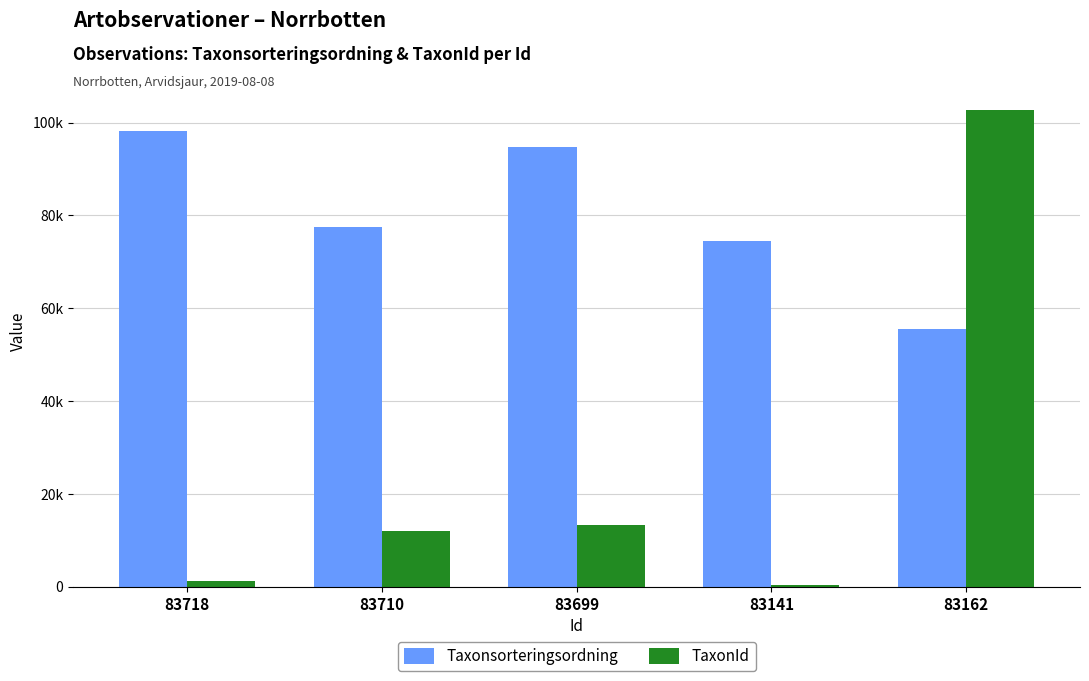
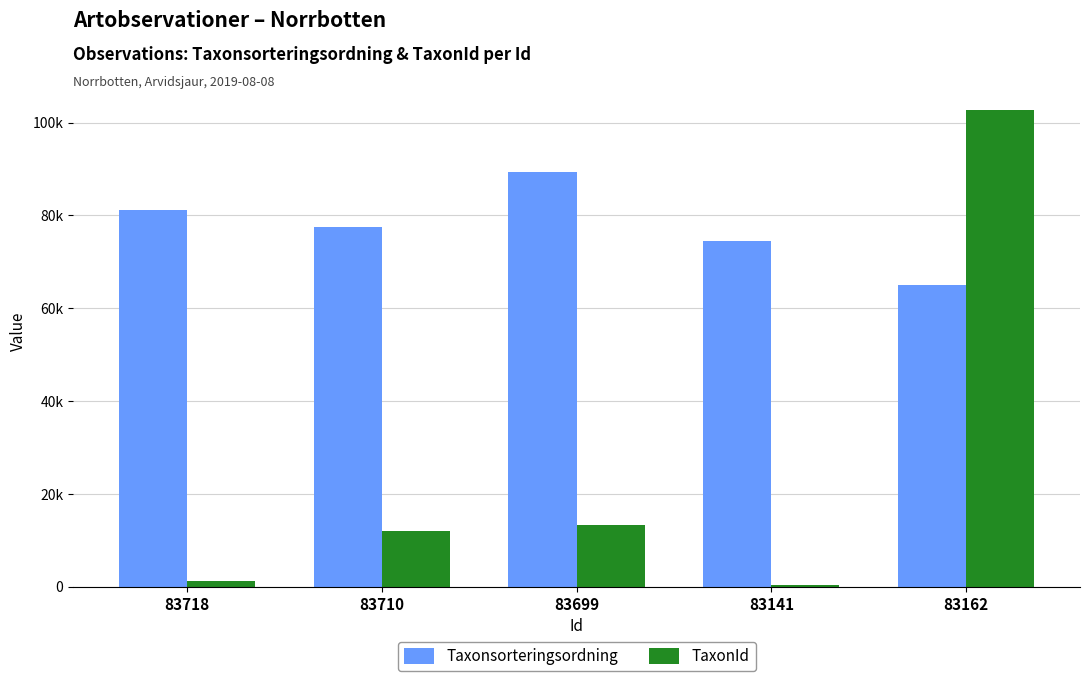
Taxonsorteringsordning, 83718: 98000 -> 81000
Taxonsorteringsordning, 83699: 95000 -> 89000
Taxonsorteringsordning, 83162: 56000 -> 65000
